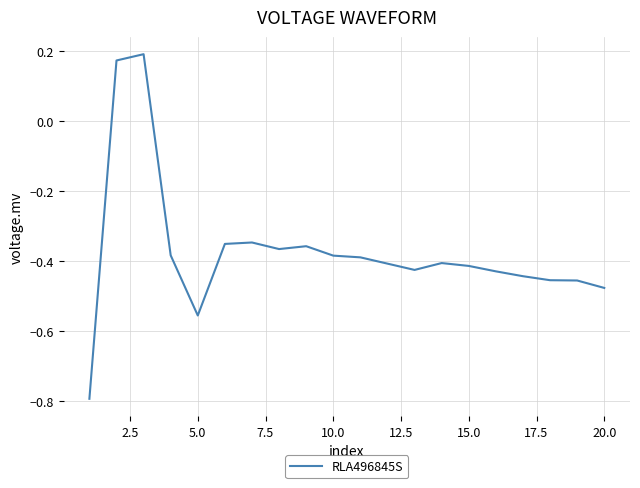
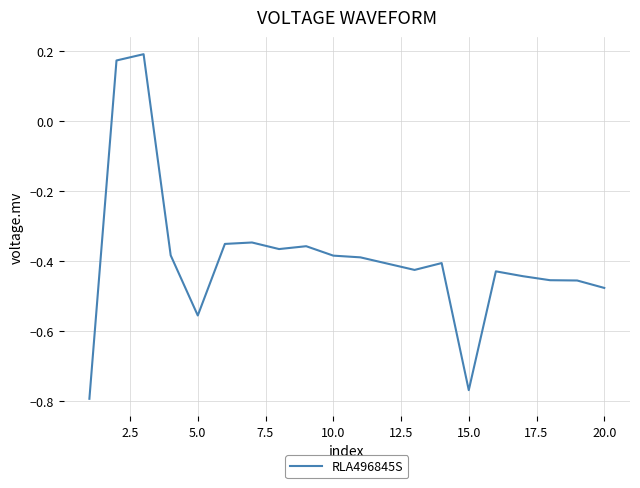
15.0: -0.41 -> -0.77
